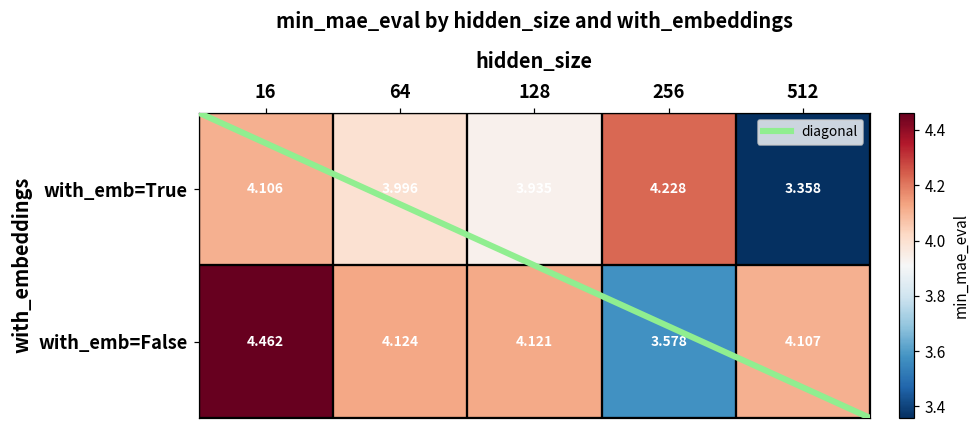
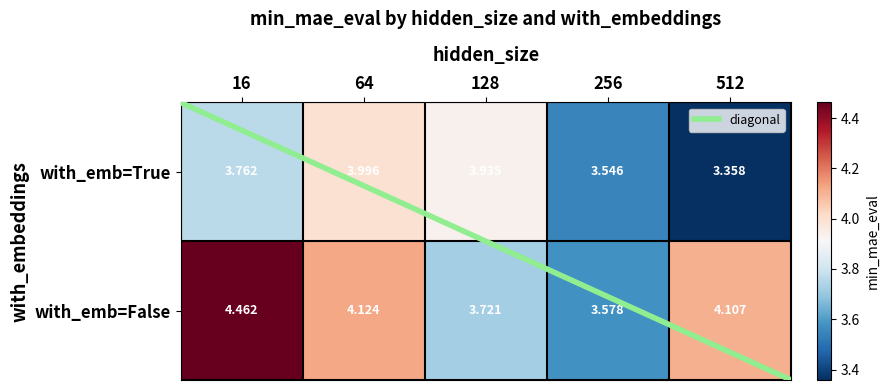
with_emb=True, 16: 4.106 -> 3.762
with_emb=True, 256: 4.228 -> 3.546
with_emb=False, 128: 4.121 -> 3.721
